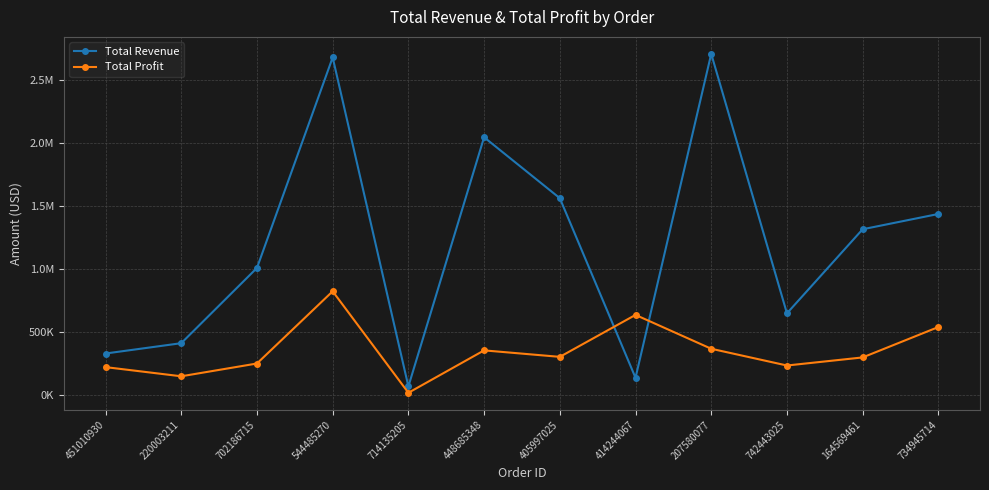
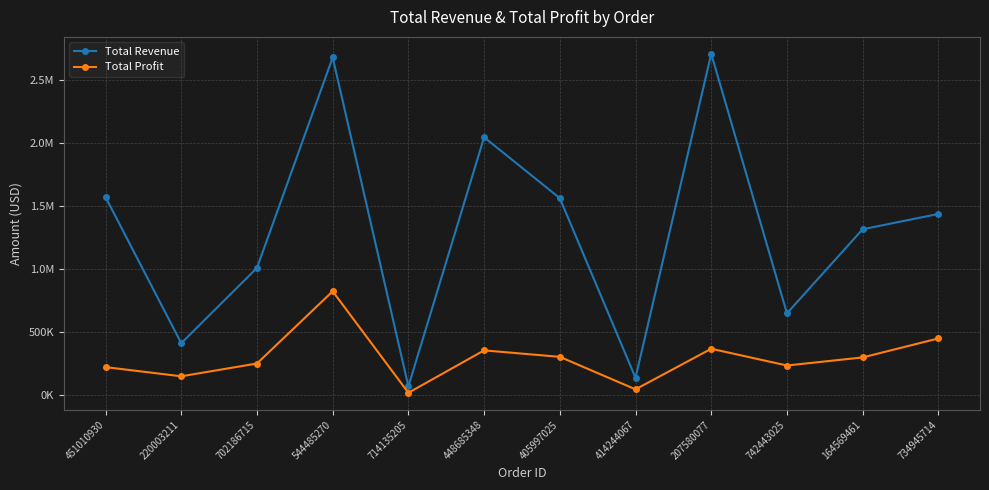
Total Revenue, 451010930: 330000 -> 1570000
Total Profit, 414244067: 640000 -> 50000
Total Profit, 734945714: 540000 -> 450000
